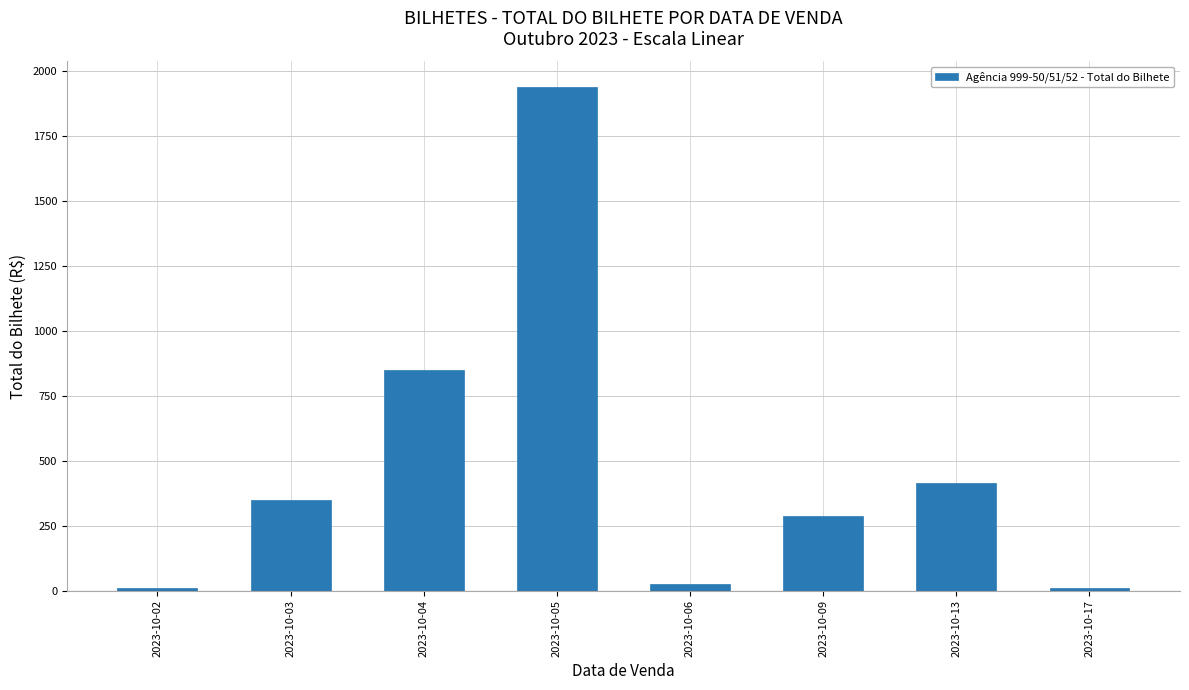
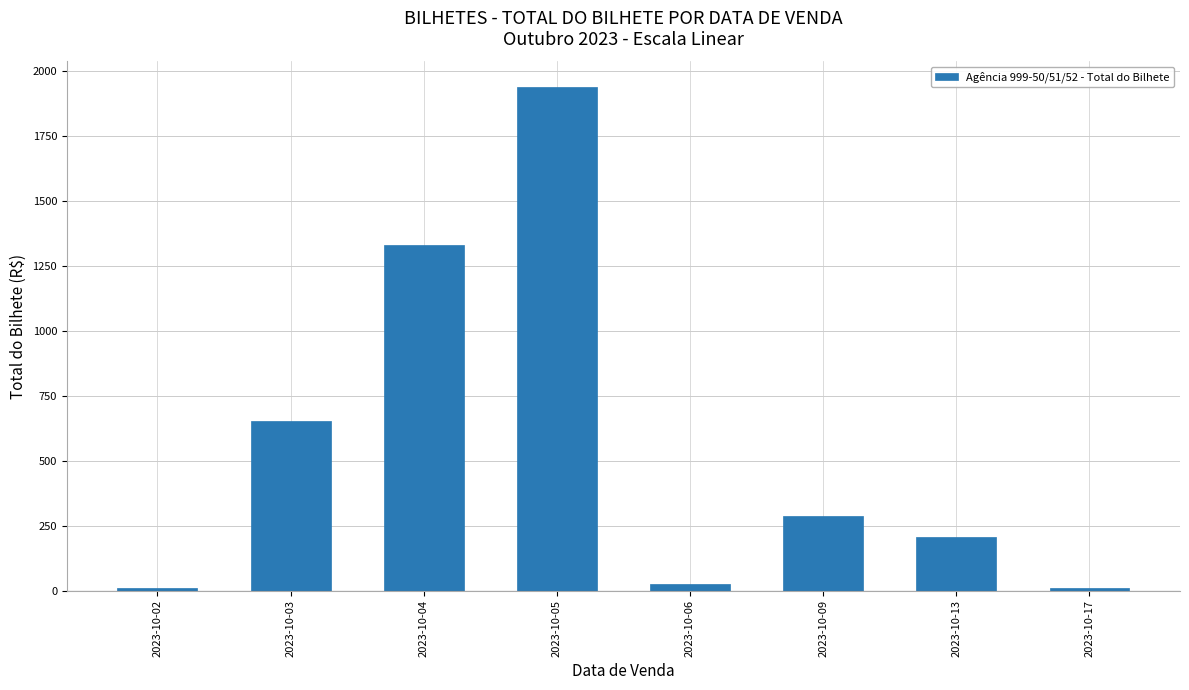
2023-10-03: 350 -> 650
2023-10-04: 850 -> 1330
2023-10-13: 420 -> 210
